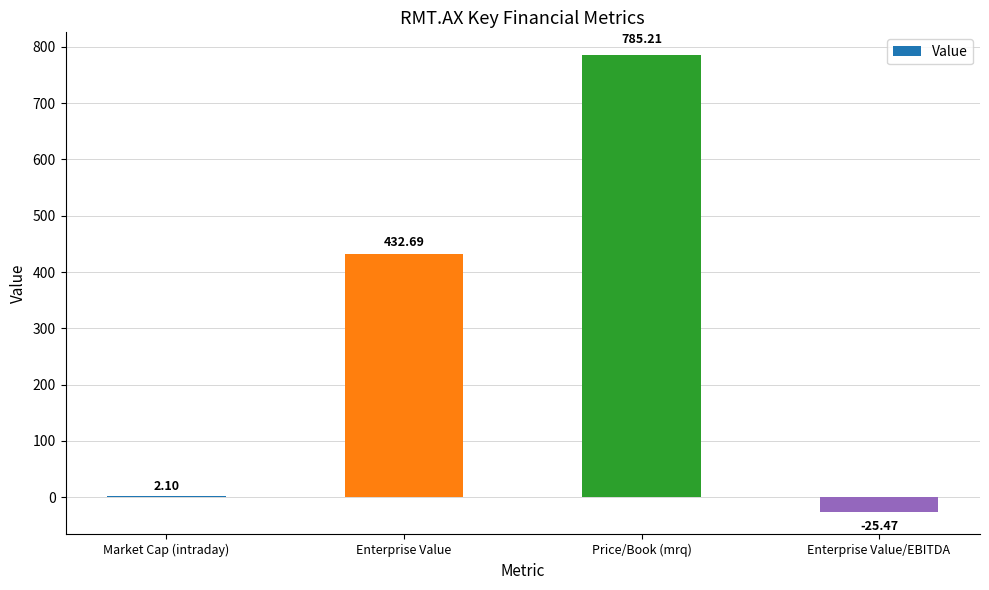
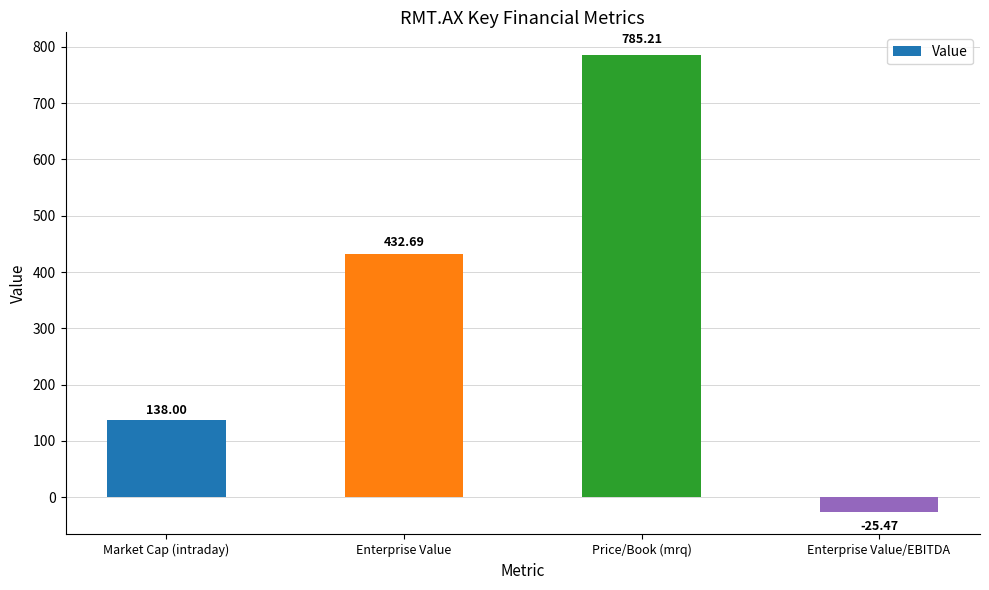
Market Cap (intraday): 2.10 -> 138.00
